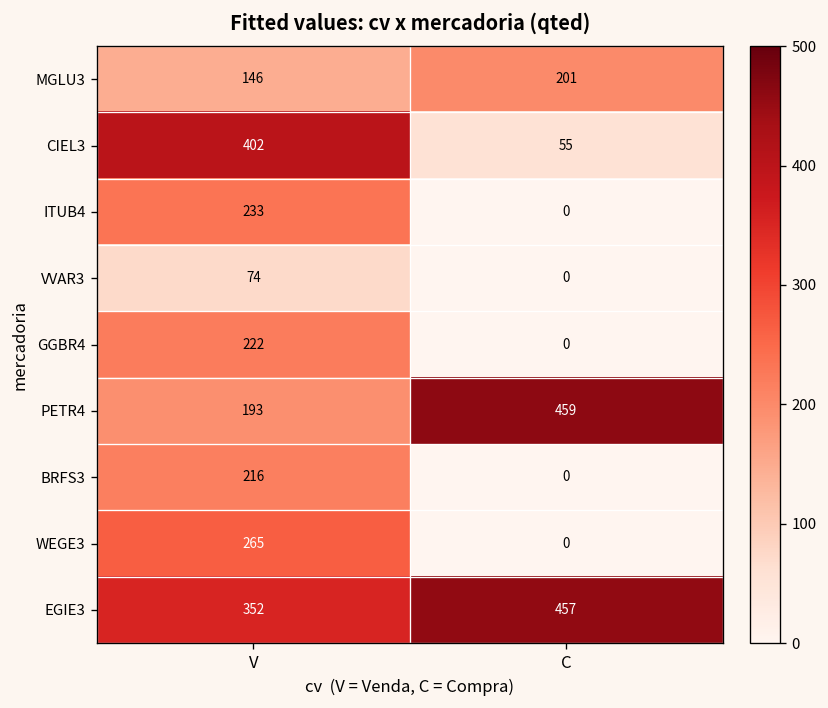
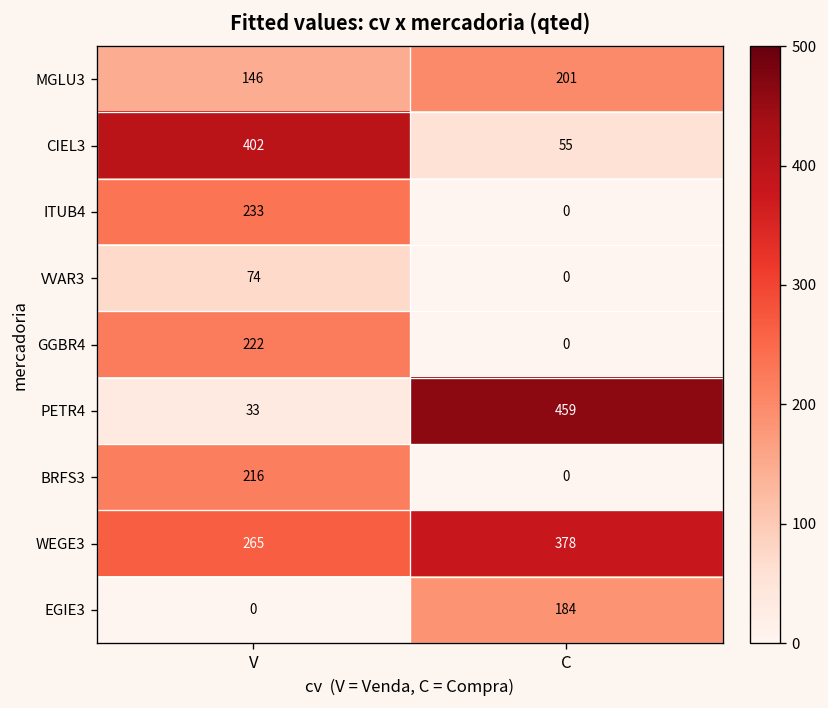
PETR4, V: 193 -> 33
WEGE3, C: 0 -> 378
EGIE3, V: 352 -> 0
EGIE3, C: 457 -> 184
